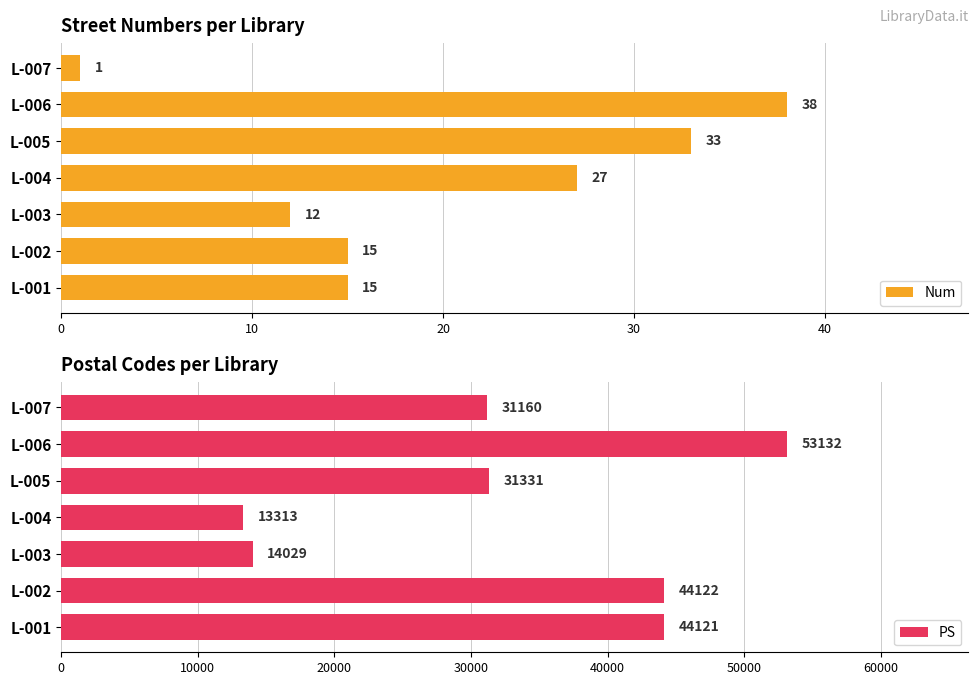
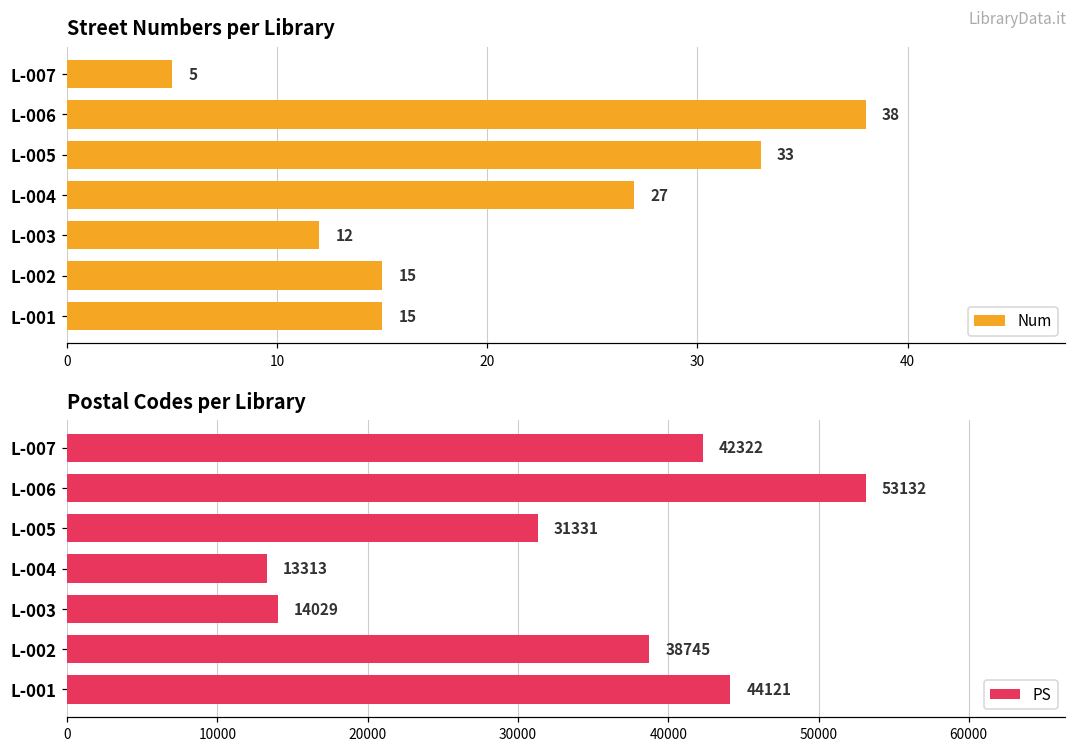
Street Numbers per Library, L-007: 1 -> 5
Postal Codes per Library, L-007: 31160 -> 42322
Postal Codes per Library, L-002: 44122 -> 38745
